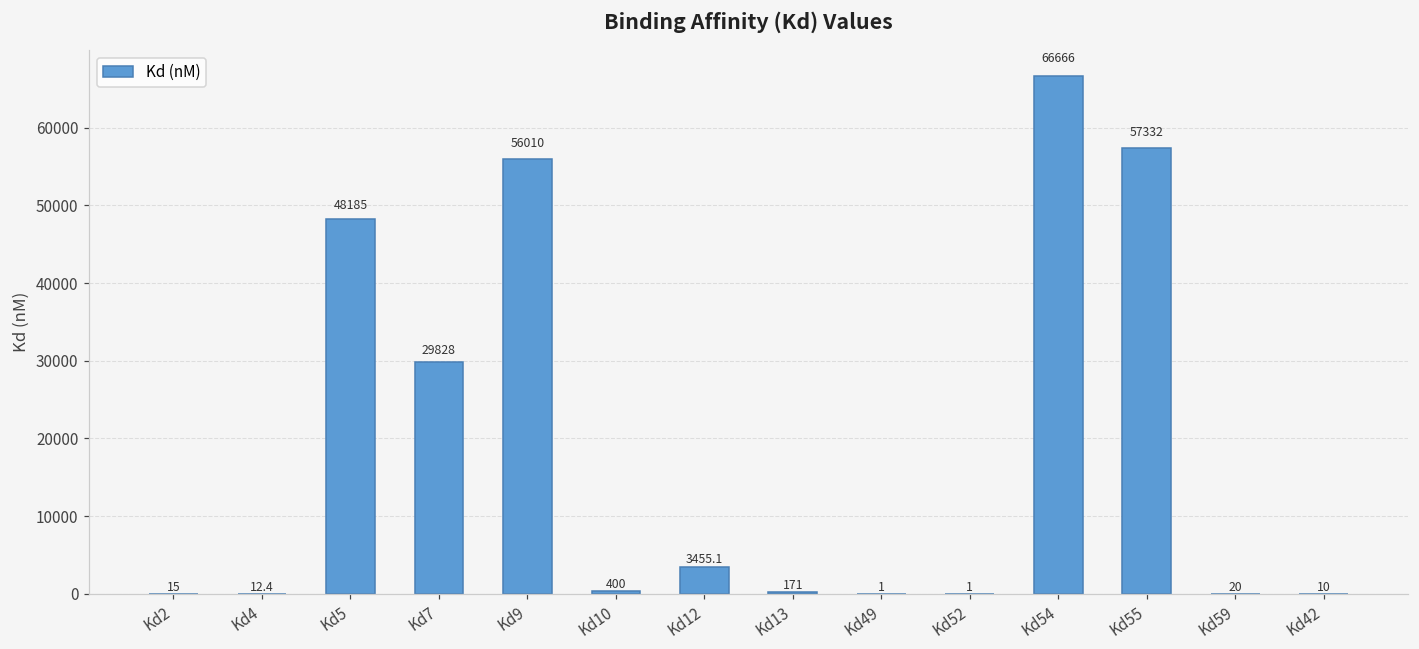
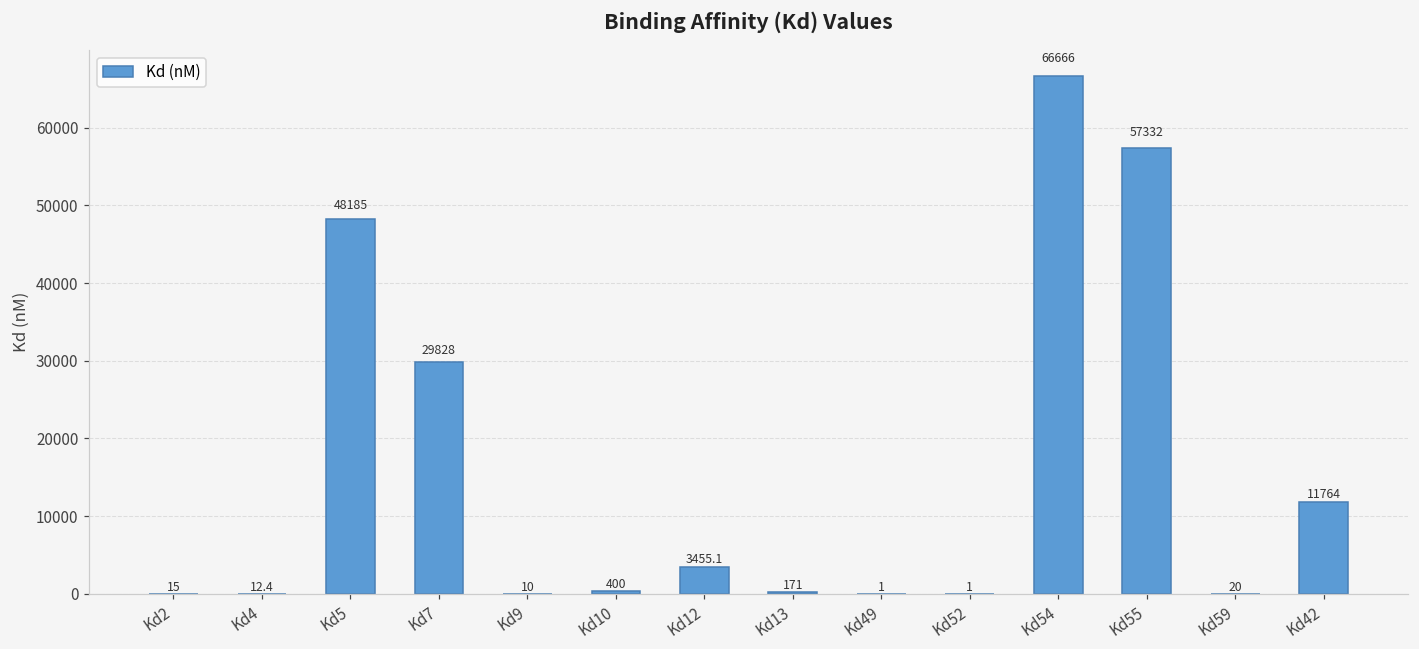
Kd9: 56010 -> 10
Kd42: 10 -> 11764
